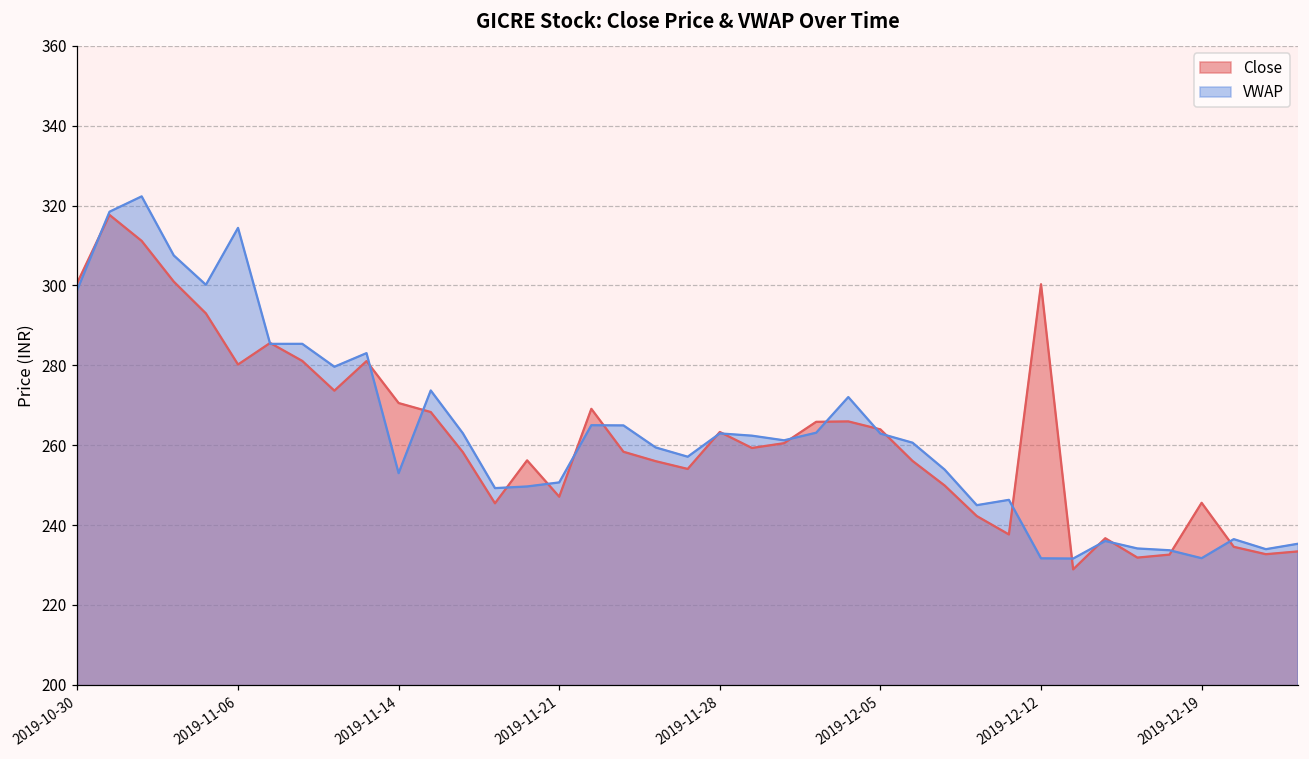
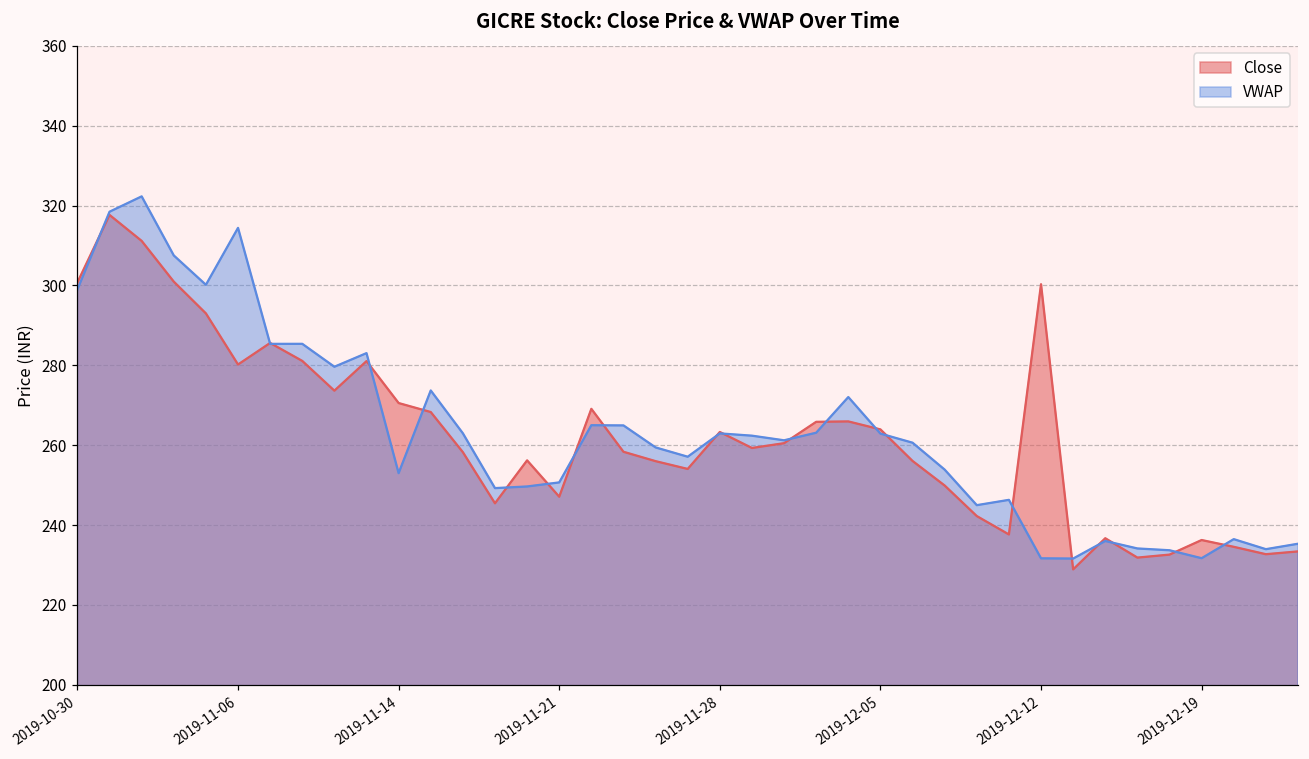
Close, 2019-12-19: 246 -> 236
